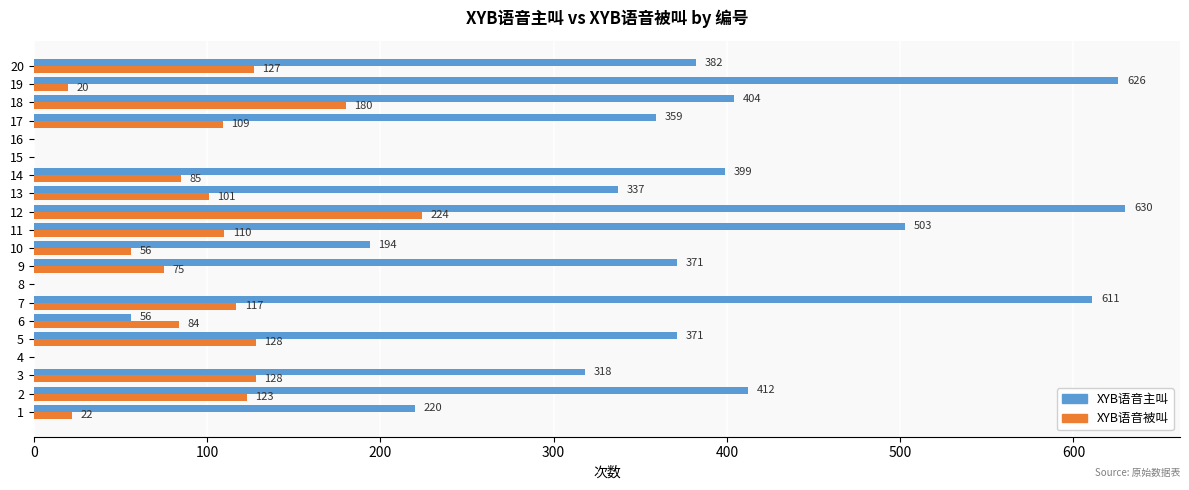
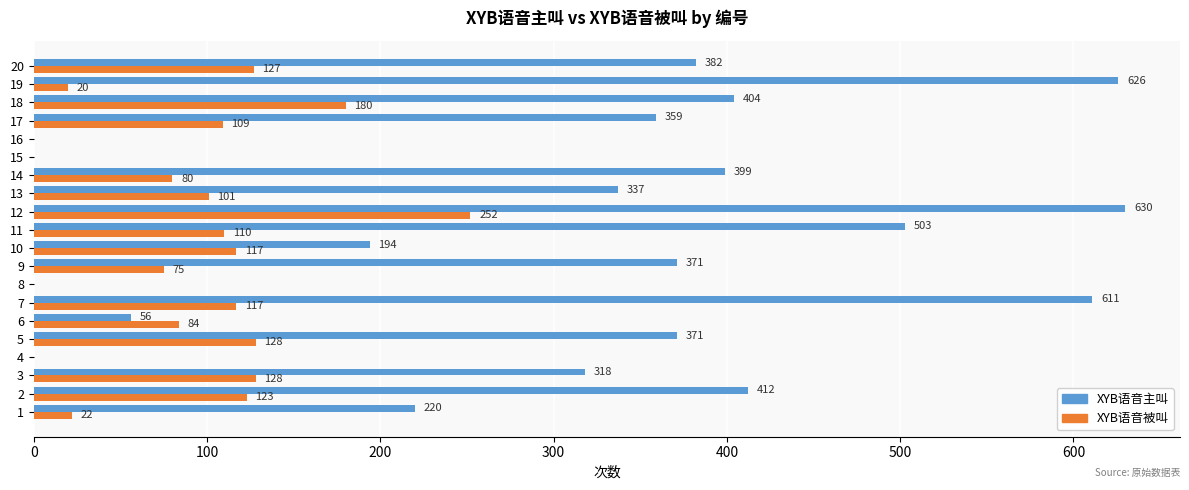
XYB语音被叫, 14: 85 -> 80
XYB语音被叫, 12: 224 -> 252
XYB语音被叫, 10: 56 -> 117
